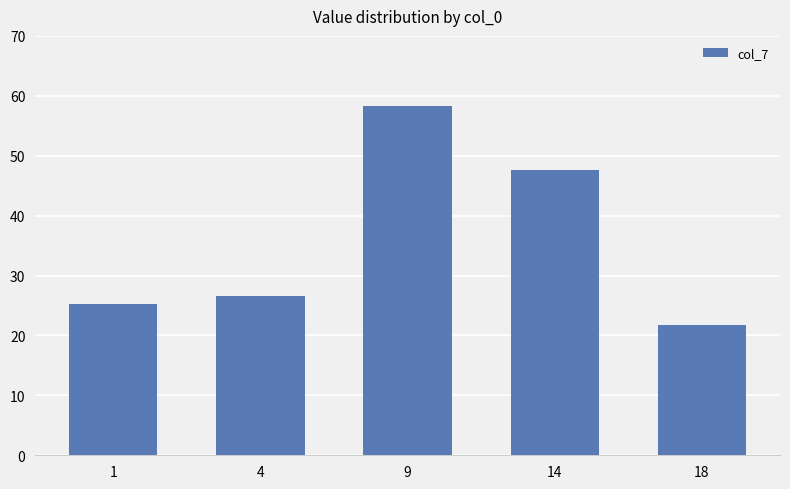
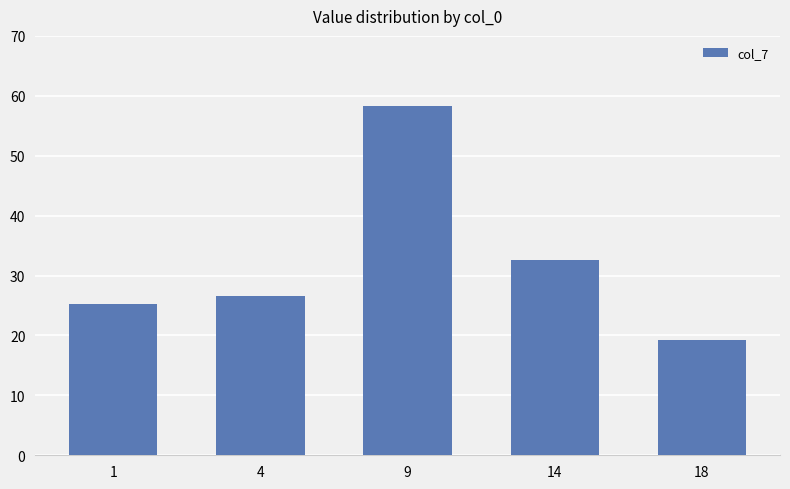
14: 48 -> 33
18: 22 -> 19
